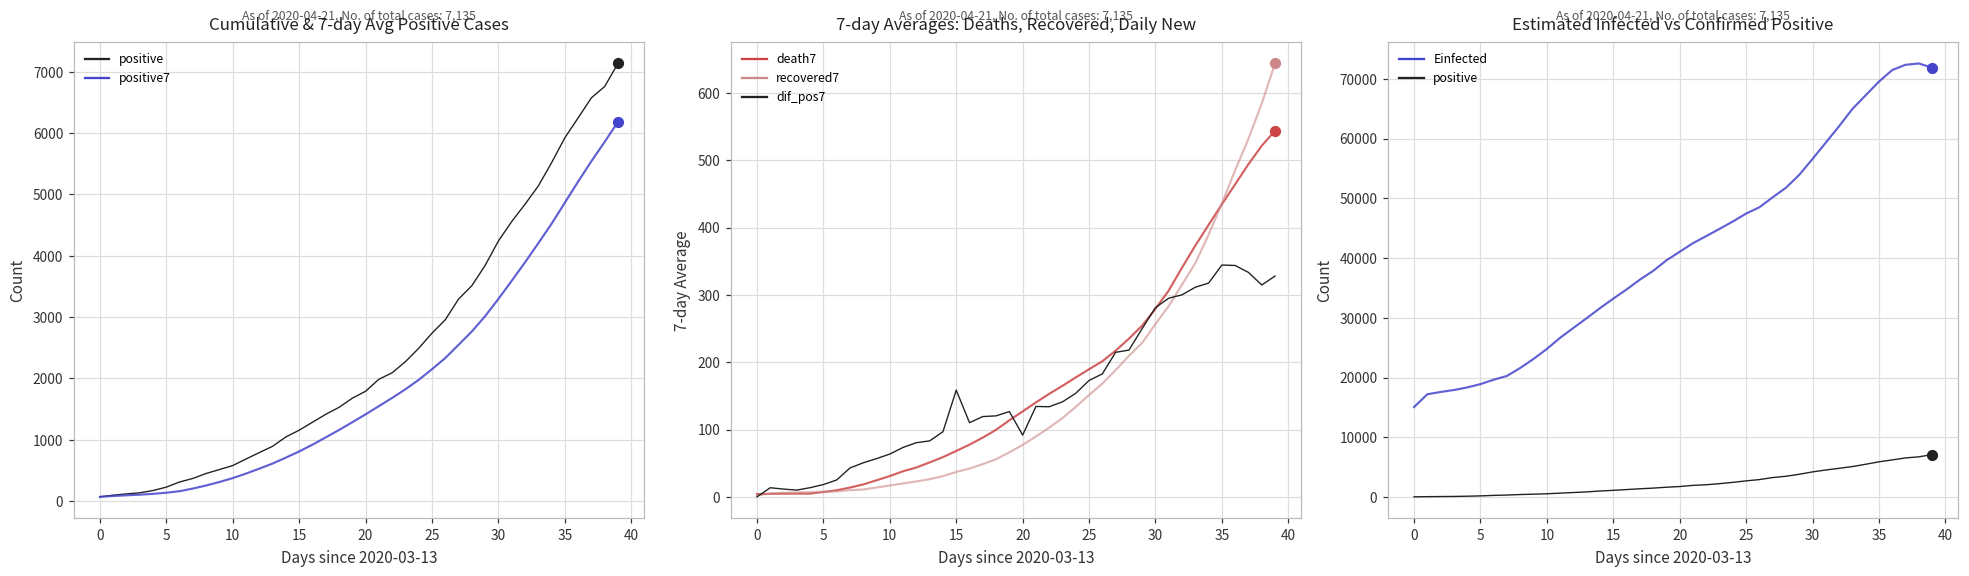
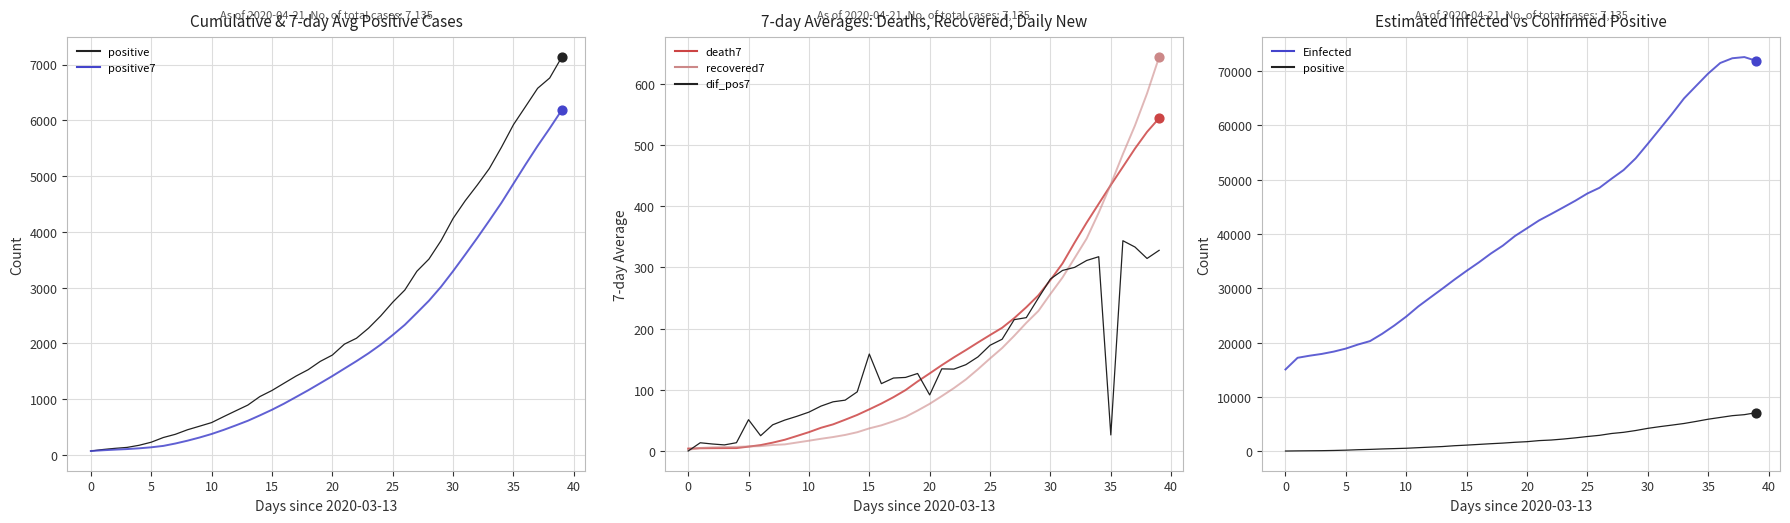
7-day Averages: Deaths, Recovered, Daily New, dif_pos7, 5: 20 -> 50
7-day Averages: Deaths, Recovered, Daily New, dif_pos7, 35: 340 -> 30
